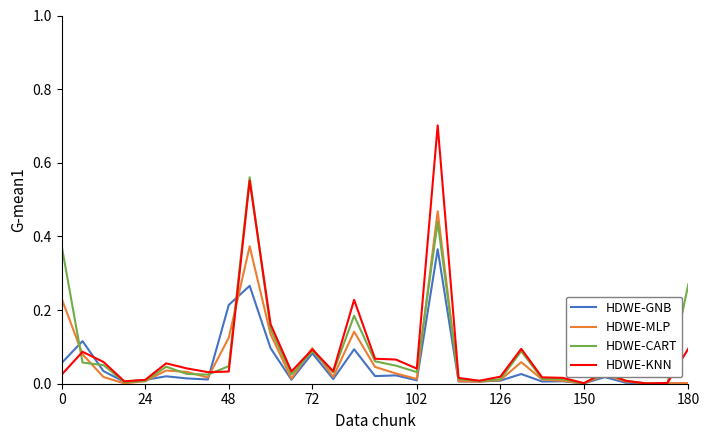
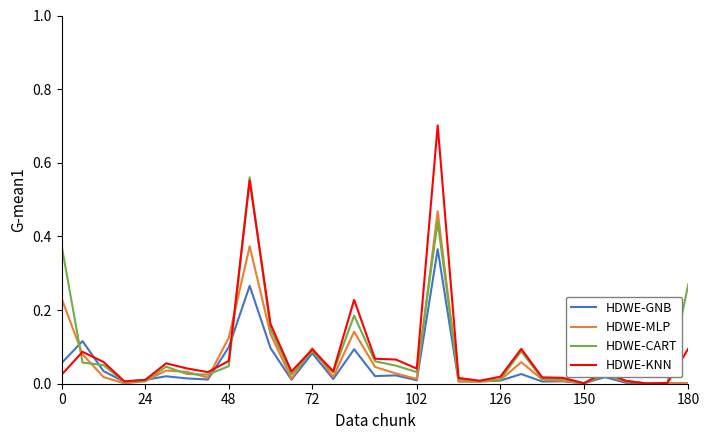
HDWE-GNB, 48: 0.21 -> 0.10
HDWE-KNN, 48: 0.03 -> 0.06
